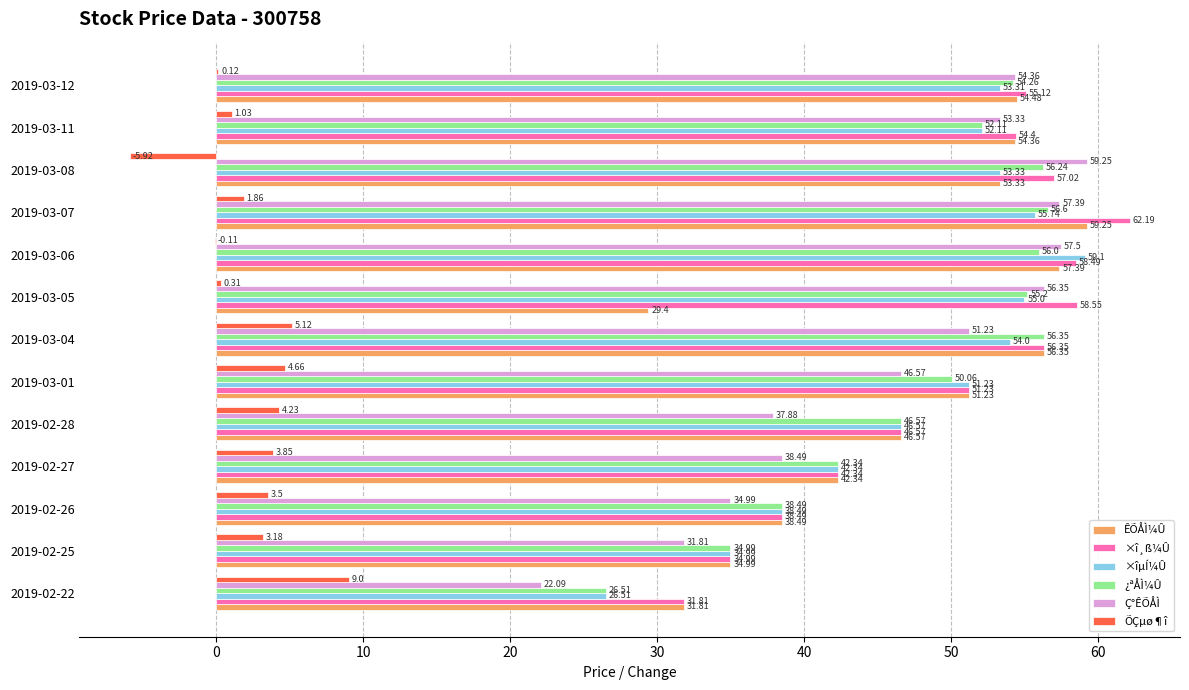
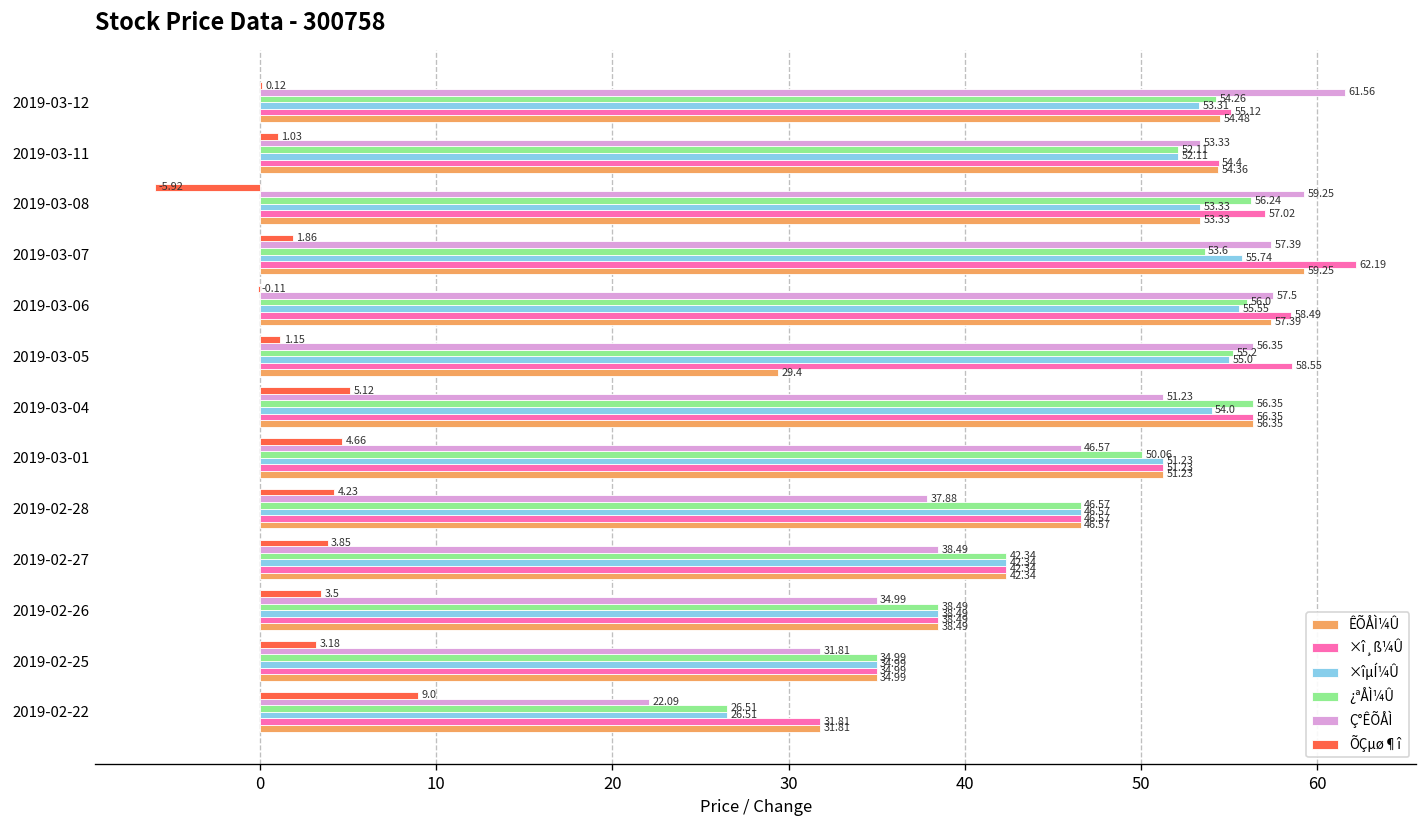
Ç°ÊÕÅÌ, 2019-03-12: 54.36 -> 61.56
¿ªÅÌ¼Û, 2019-03-07: 56.6 -> 53.6
×îµÍ¼Û, 2019-03-06: 59.1 -> 55.55
ÕÇµø¶î, 2019-03-05: 0.31 -> 1.15
